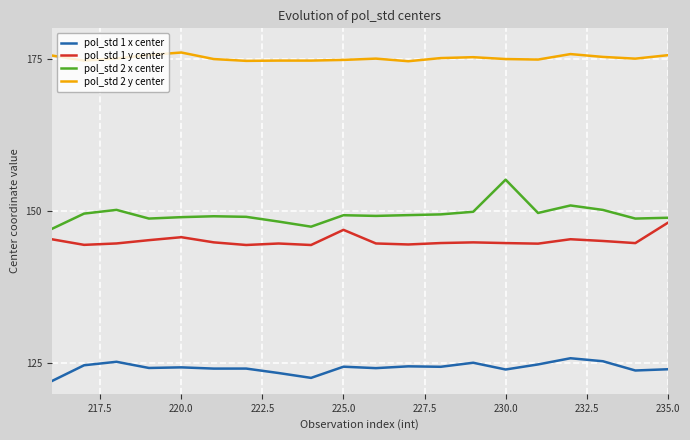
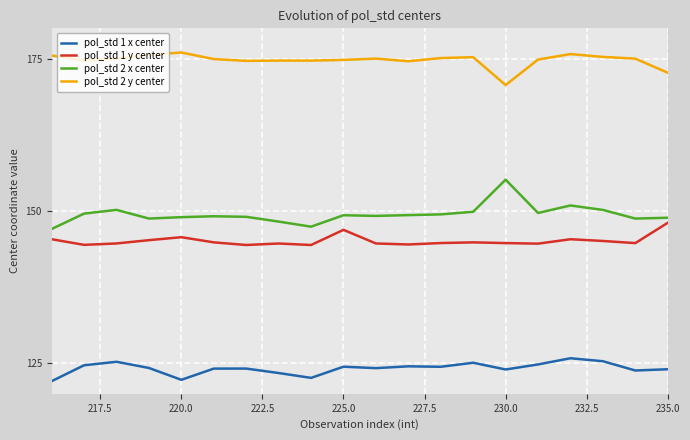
pol_std 1 x center, 220.0: 124 -> 122
pol_std 2 y center, 230.0: 175 -> 171
pol_std 2 y center, 235.0: 176 -> 173
